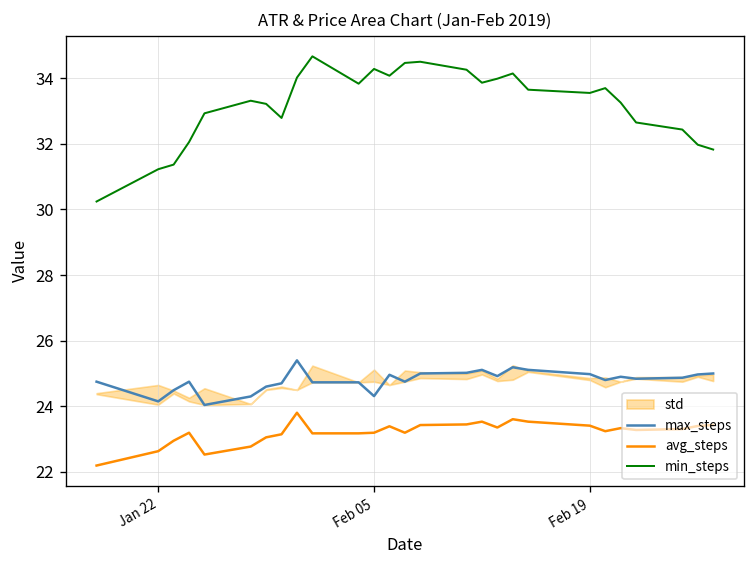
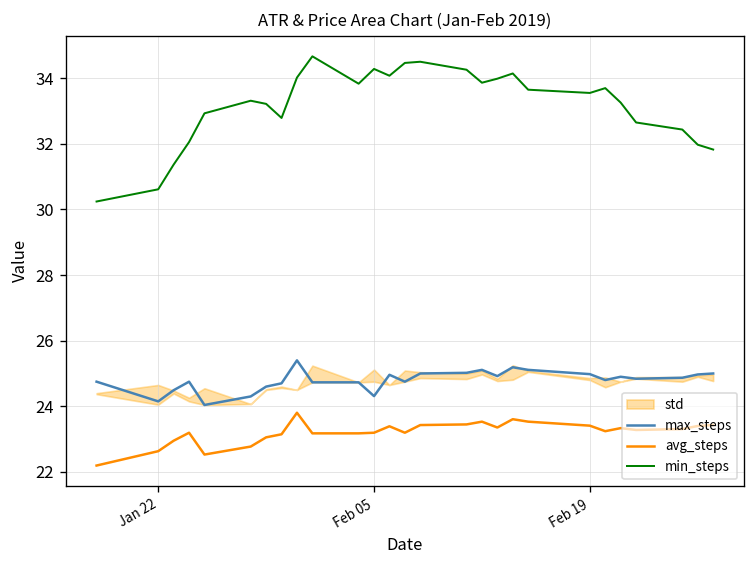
min_steps, Jan 22: 31.2 -> 30.6
